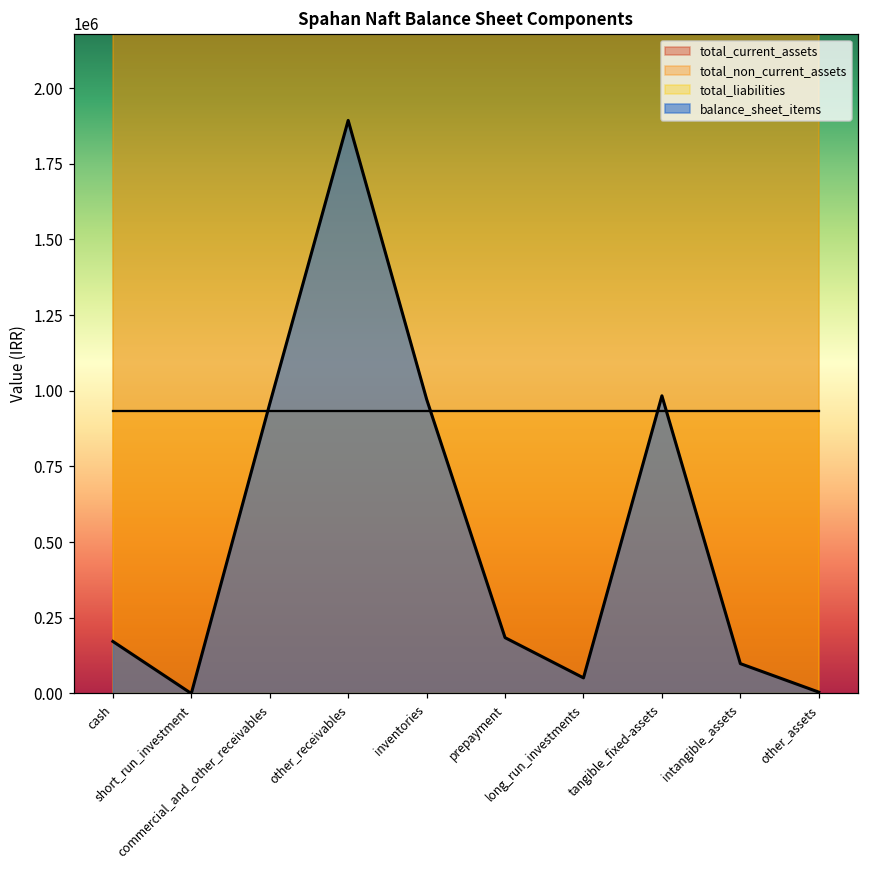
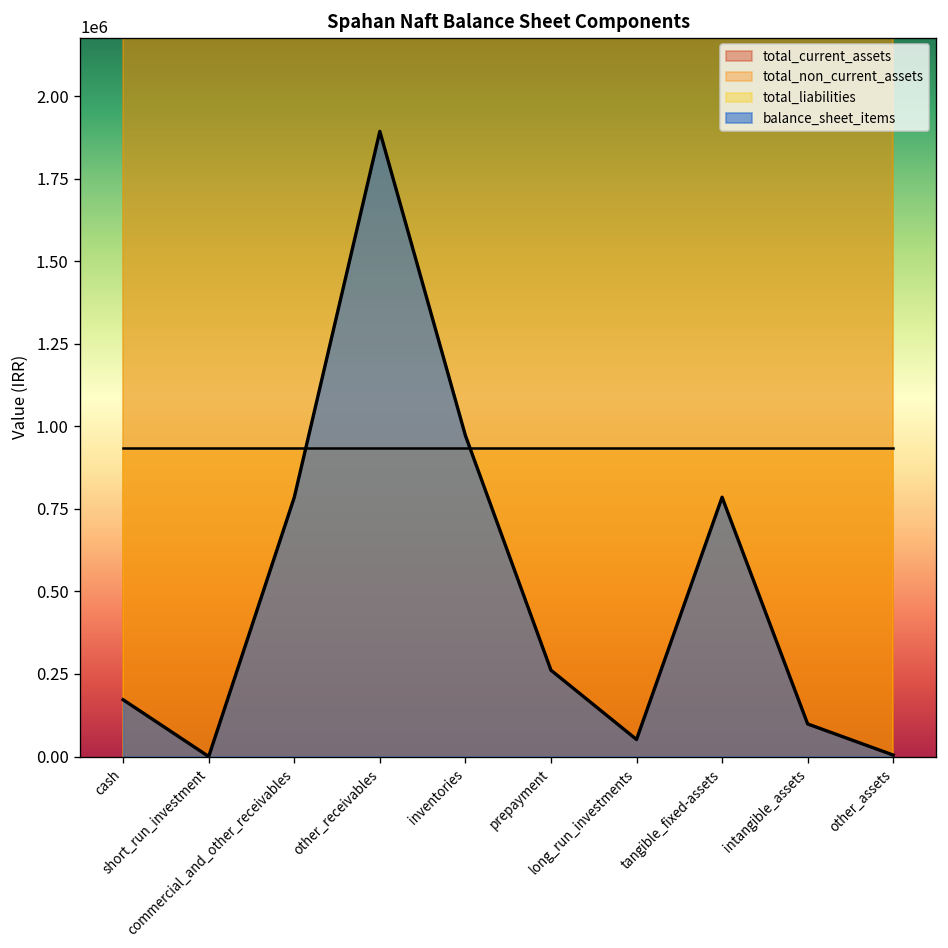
balance_sheet_items, commercial_and_other_receivables: 960000 -> 780000
balance_sheet_items, prepayment: 180000 -> 260000
balance_sheet_items, tangible_fixed-assets: 980000 -> 790000
